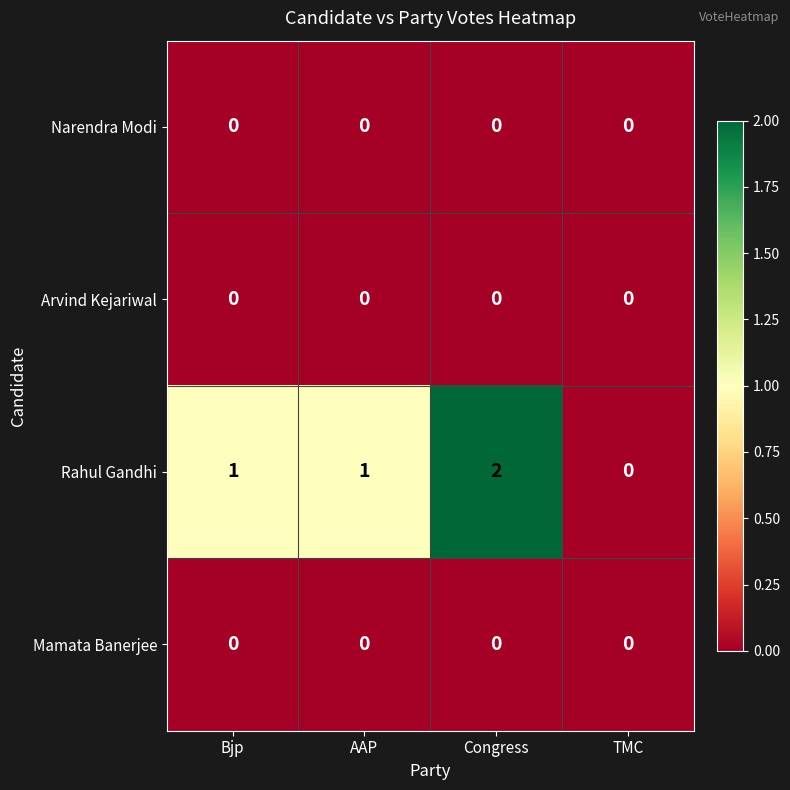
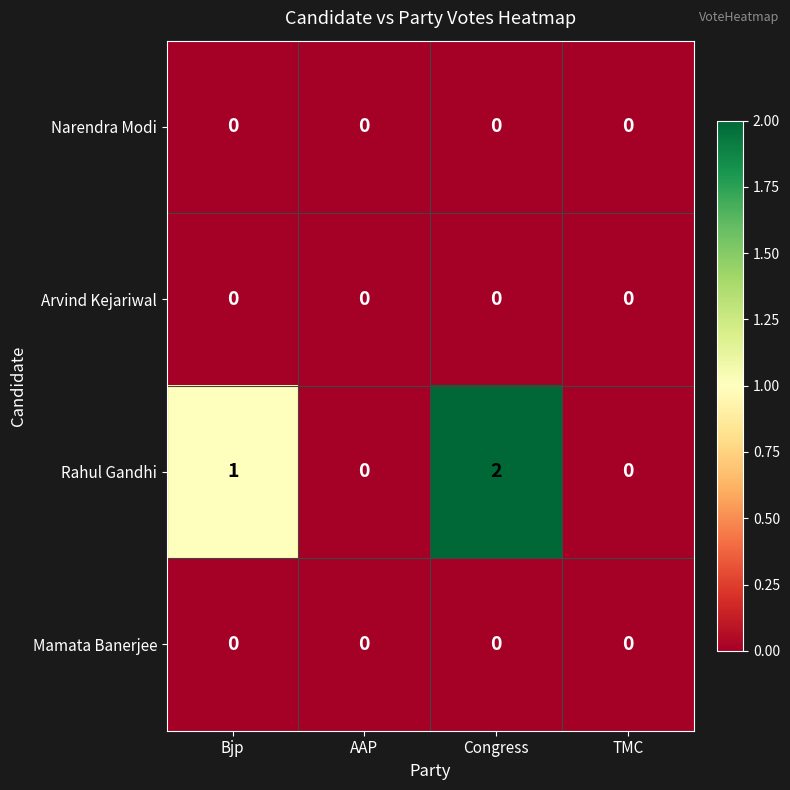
Rahul Gandhi, AAP: 1 -> 0
